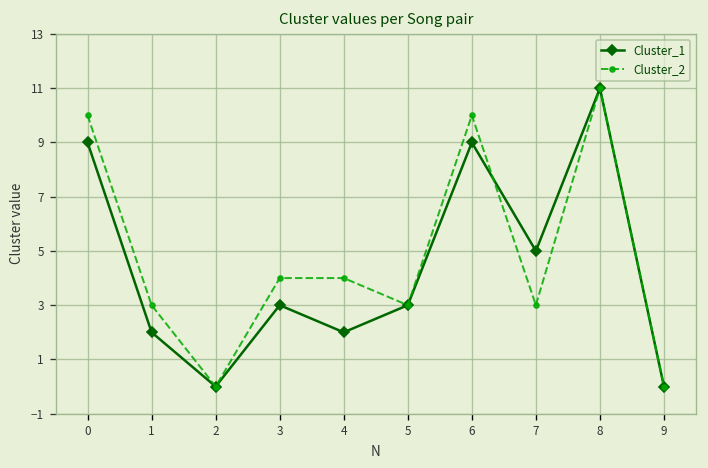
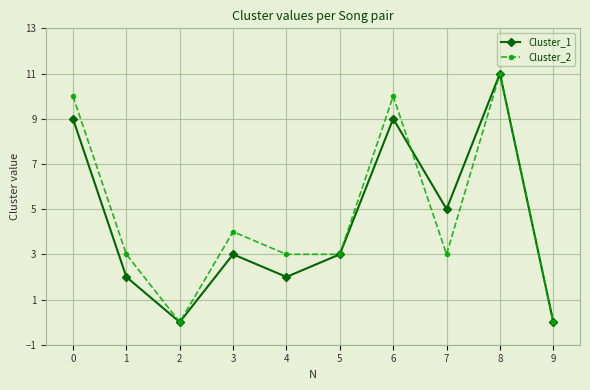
Cluster_2, 4: 4 -> 3
